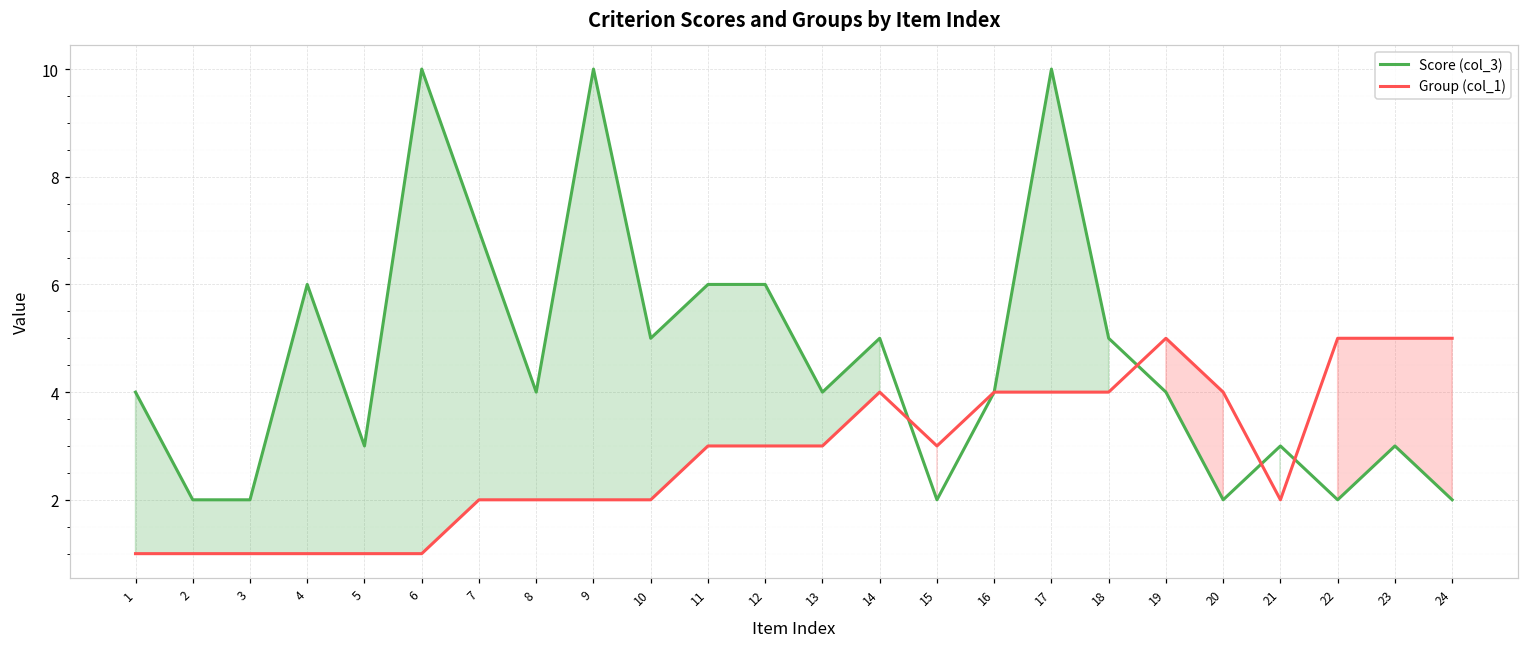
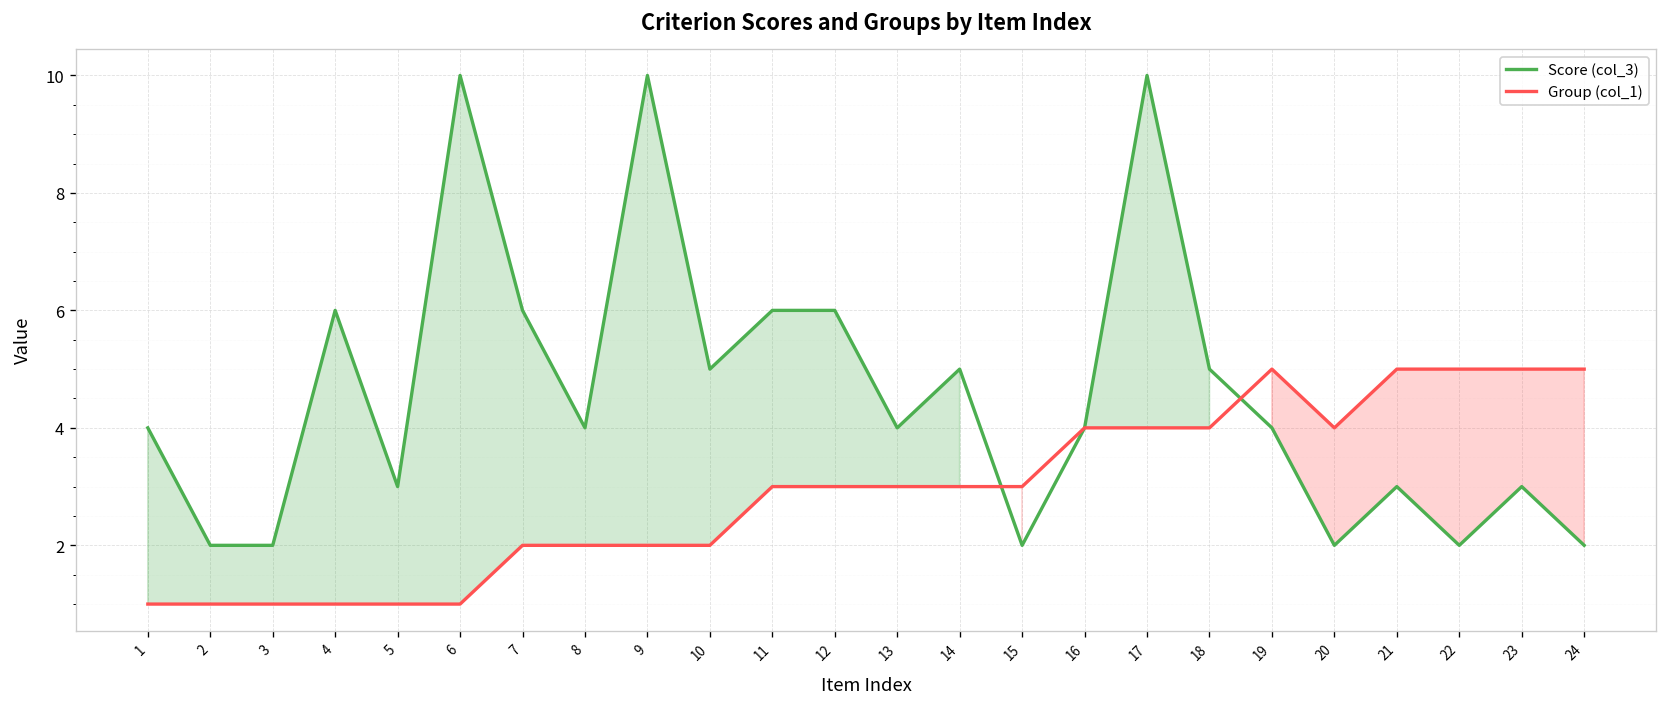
Score (col_3), 7: 7 -> 6
Group (col_1), 14: 4 -> 3
Group (col_1), 21: 2 -> 5
